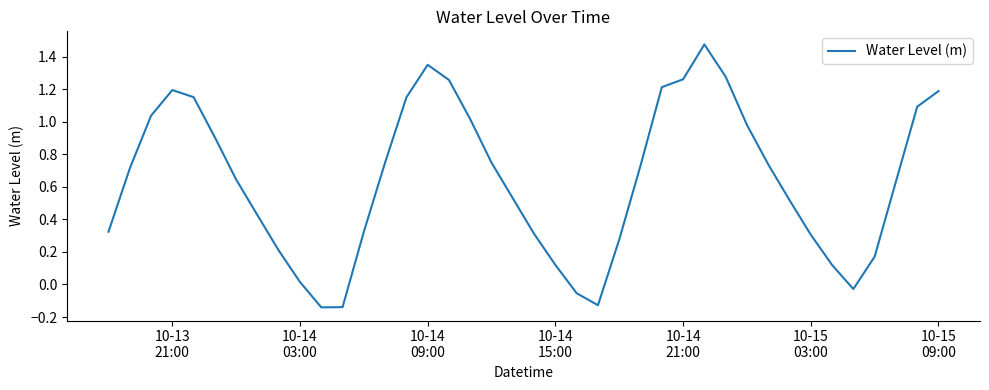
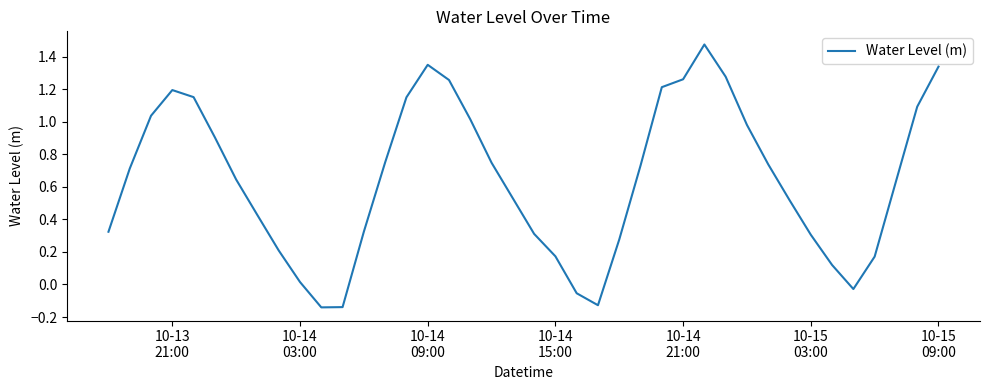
10-14 15:00: 0.12 -> 0.17
10-15 09:00: 1.19 -> 1.34
